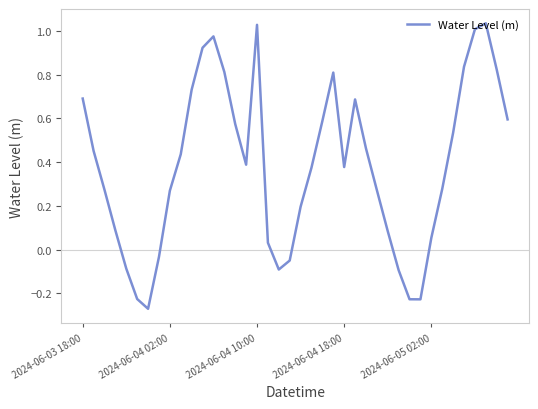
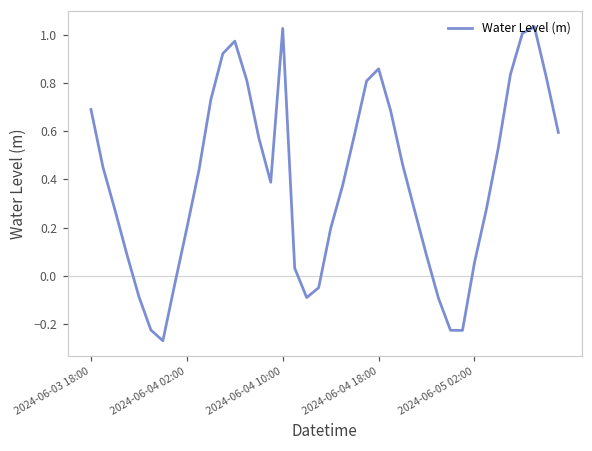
2024-06-04 02:00: 0.27 -> 0.20
2024-06-04 18:00: 0.38 -> 0.86
